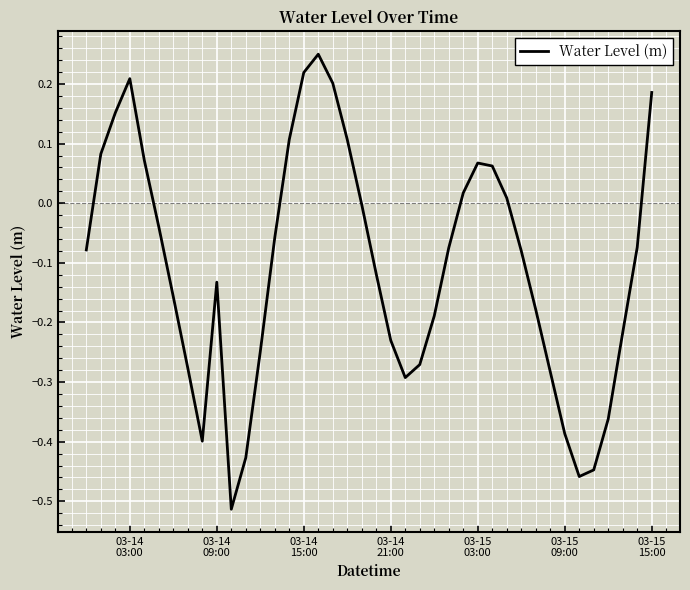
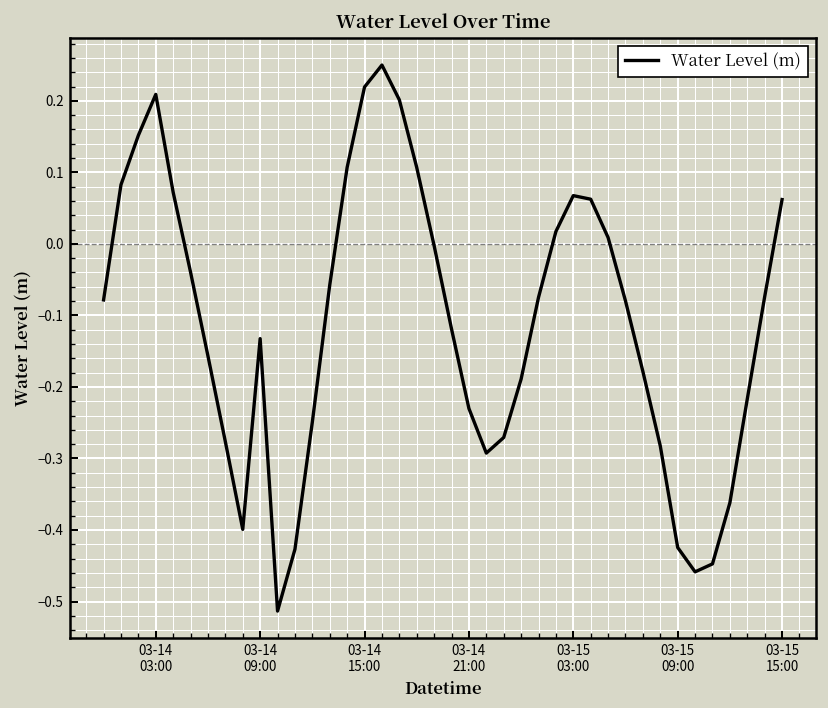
03-15 09:00: -0.39 -> -0.42
03-15 15:00: 0.19 -> 0.06
